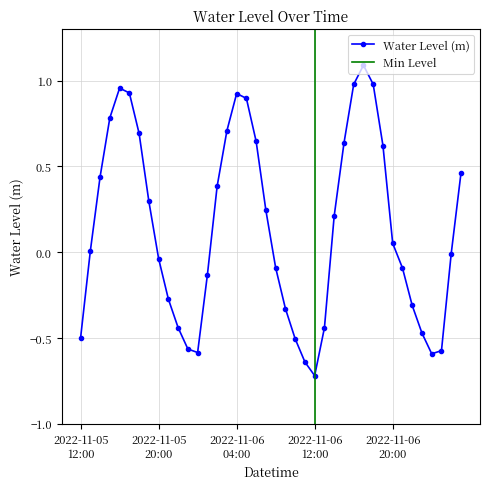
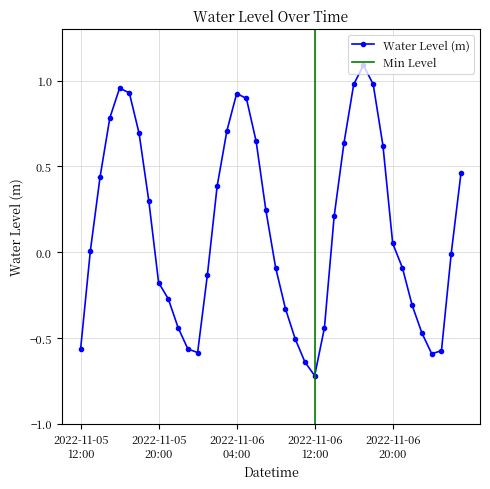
2022-11-05 12:00: -0.50 -> -0.57
2022-11-05 20:00: -0.04 -> -0.18
